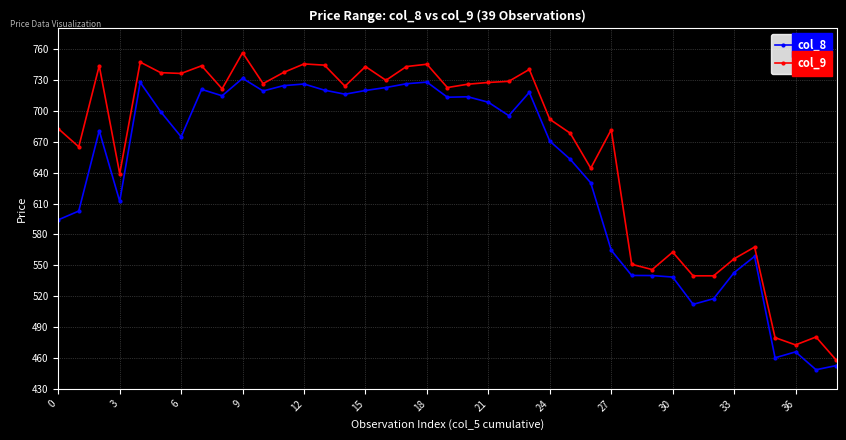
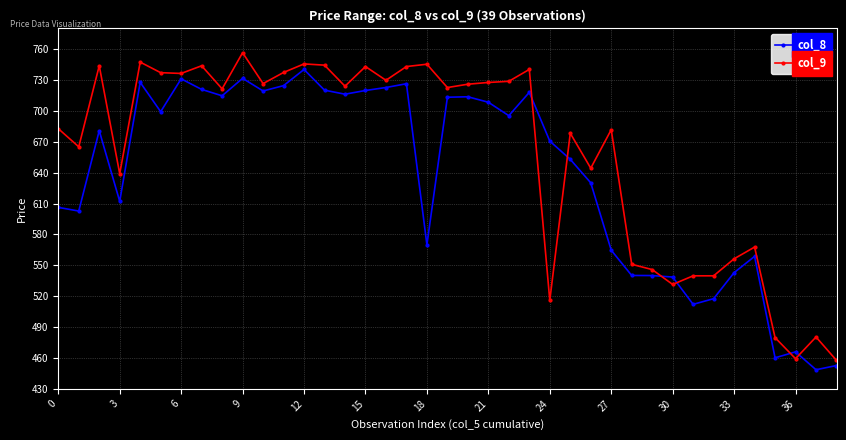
col_8, 0: 594 -> 606
col_8, 6: 675 -> 731
col_8, 12: 726 -> 740
col_8, 18: 728 -> 570
col_9, 24: 692 -> 516
col_9, 30: 563 -> 531
col_9, 36: 473 -> 459
